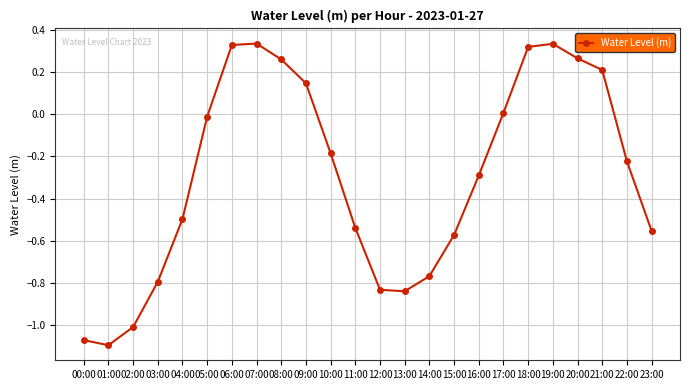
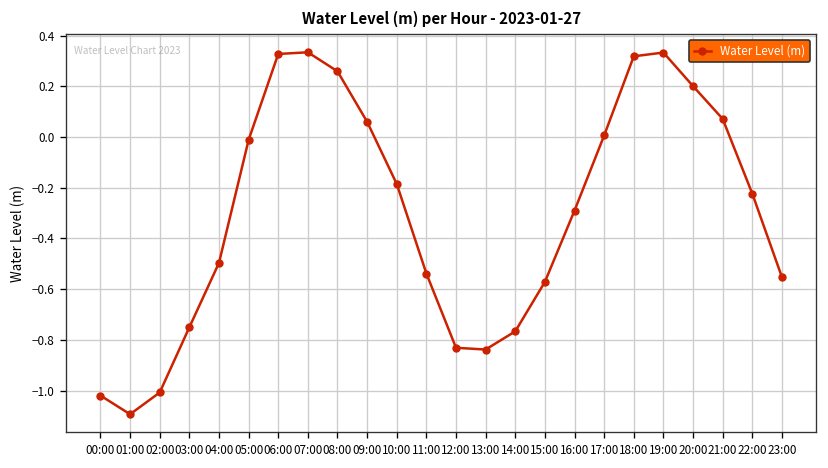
00:00: -1.07 -> -1.02
03:00: -0.79 -> -0.75
09:00: 0.15 -> 0.06
20:00: 0.26 -> 0.20
21:00: 0.21 -> 0.07
